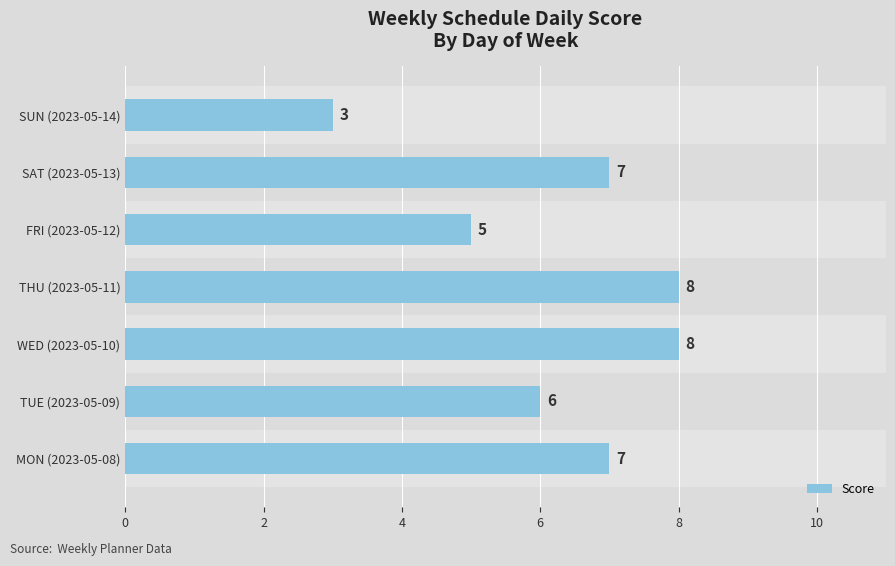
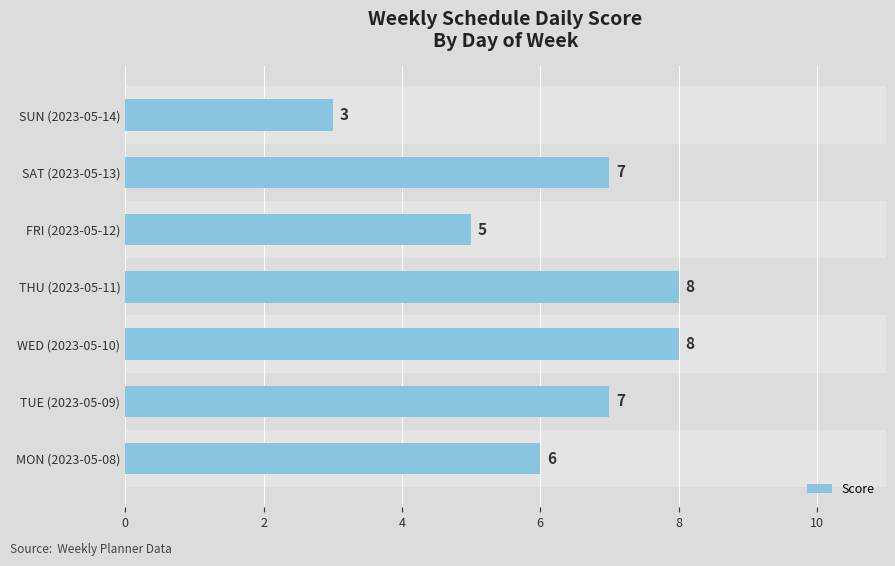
TUE (2023-05-09): 6 -> 7
MON (2023-05-08): 7 -> 6
